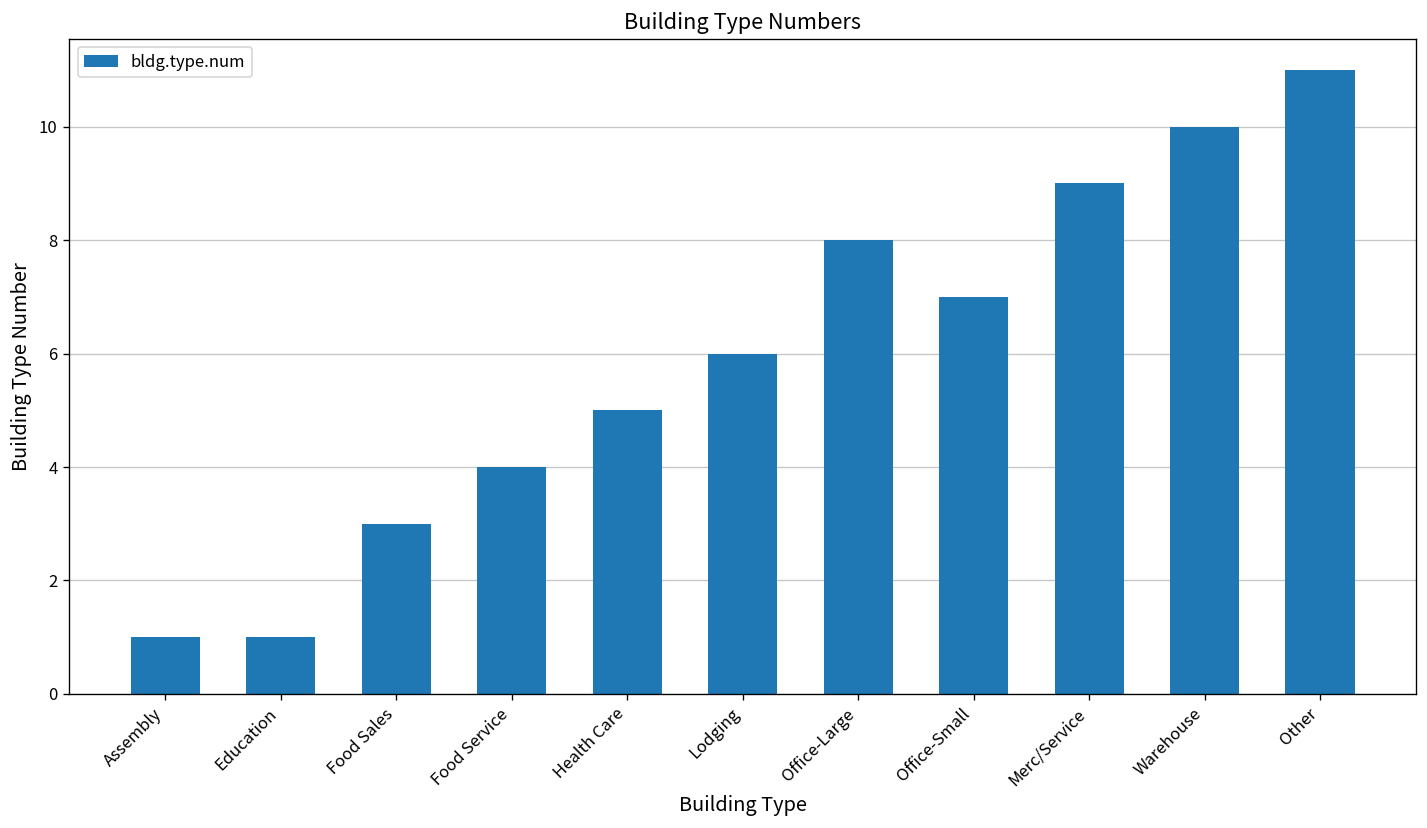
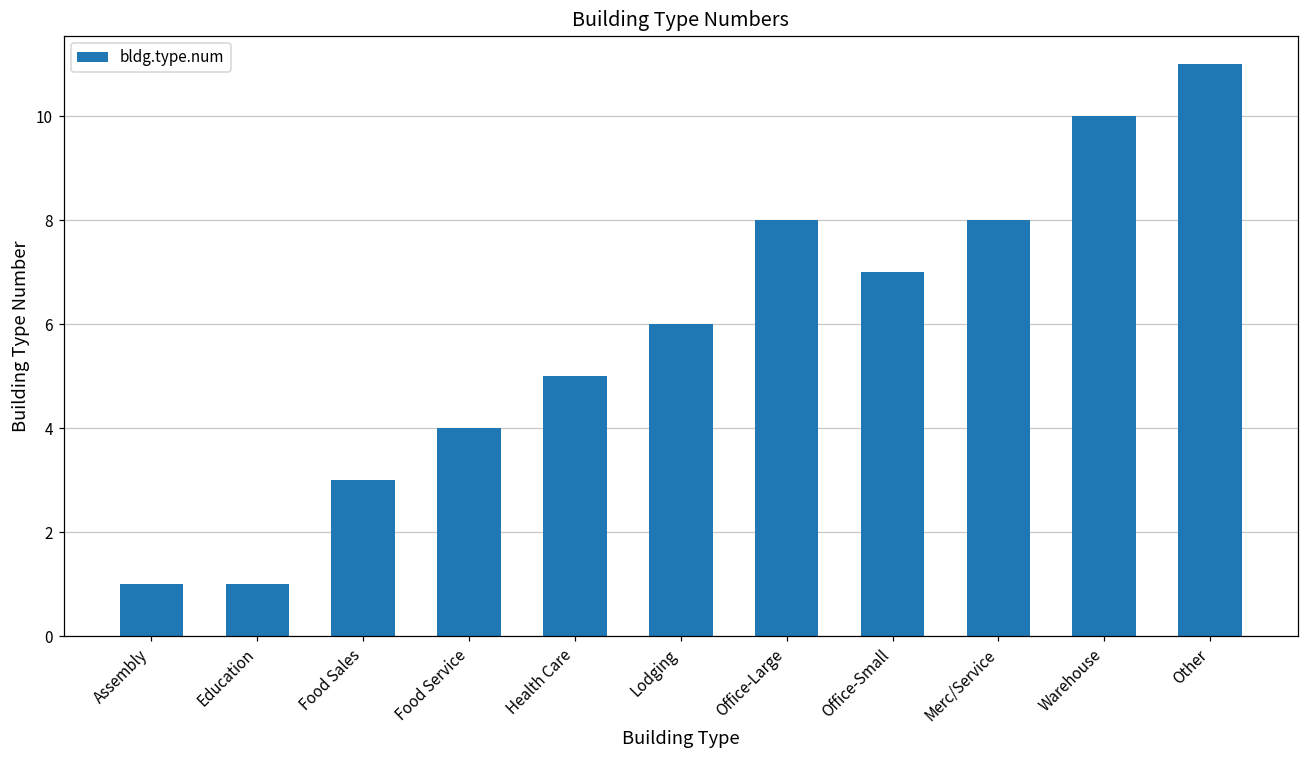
Merc/Service: 9 -> 8
